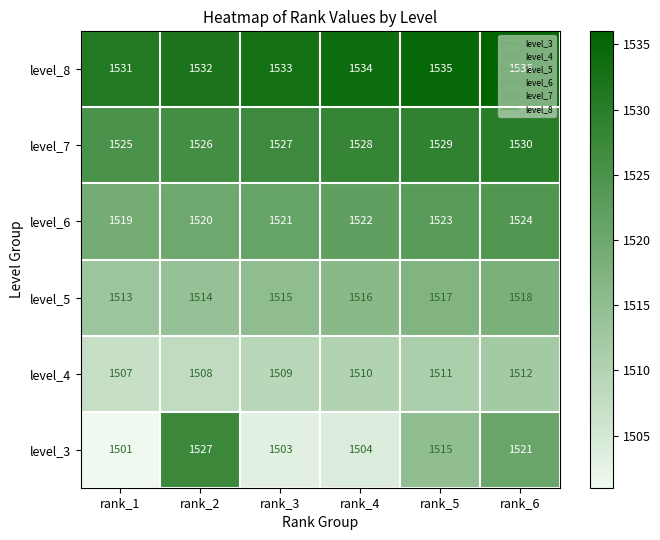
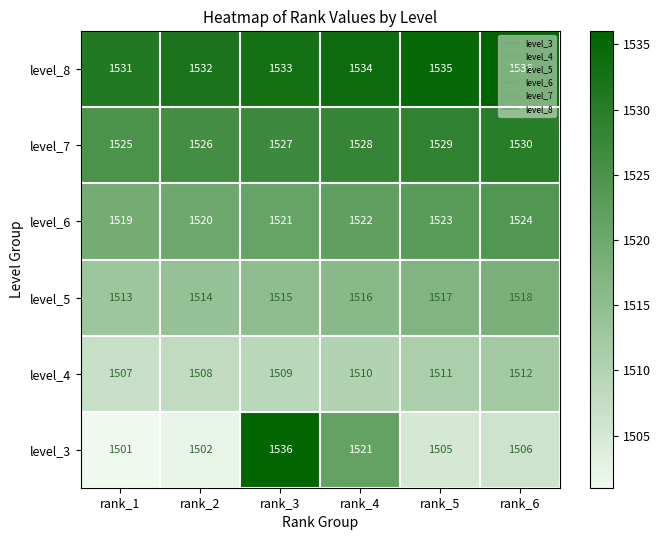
level_3, rank_2: 1527 -> 1502
level_3, rank_3: 1503 -> 1536
level_3, rank_4: 1504 -> 1521
level_3, rank_5: 1515 -> 1505
level_3, rank_6: 1521 -> 1506
